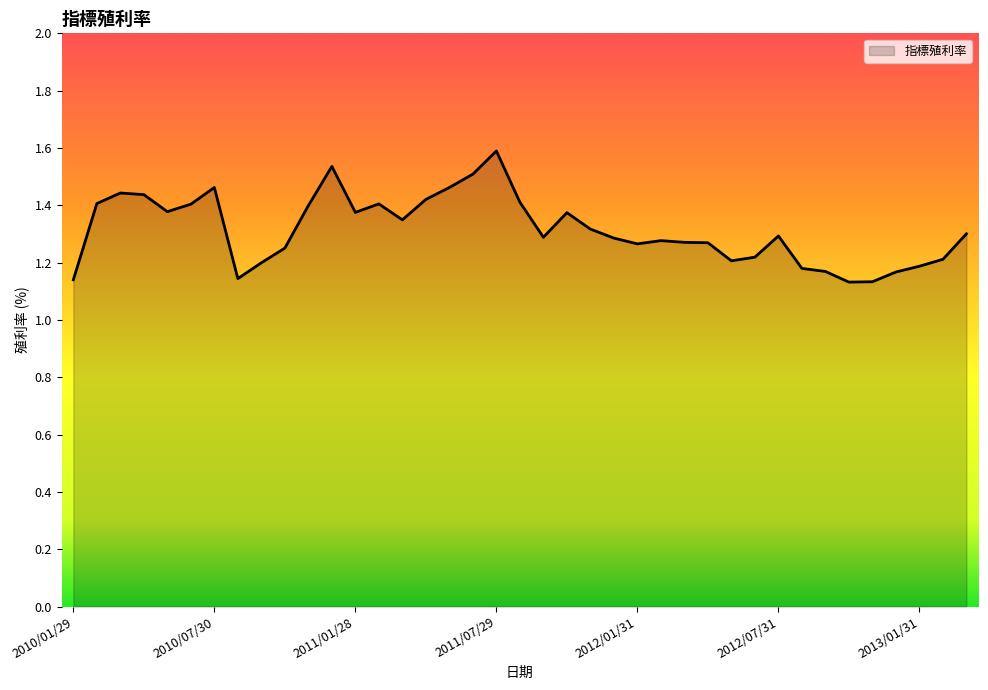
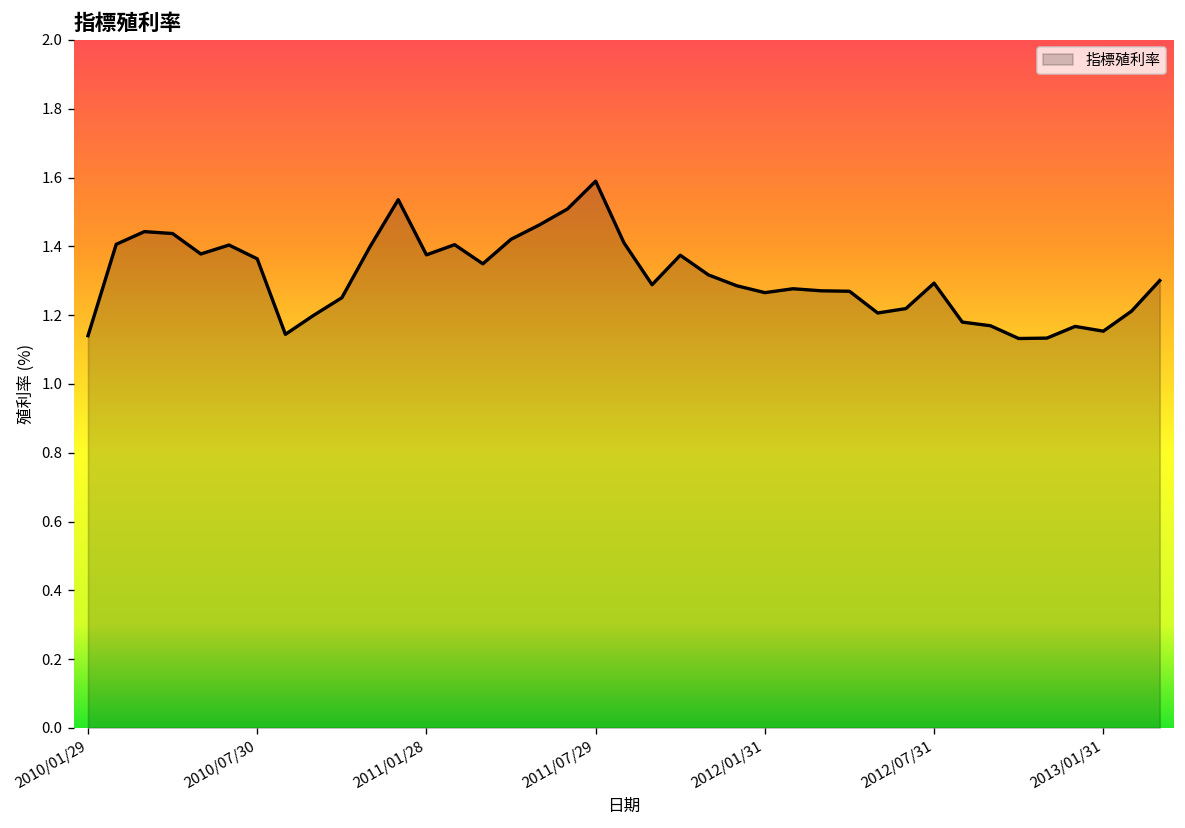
2010/07/30: 1.46 -> 1.36
2013/01/31: 1.19 -> 1.15
